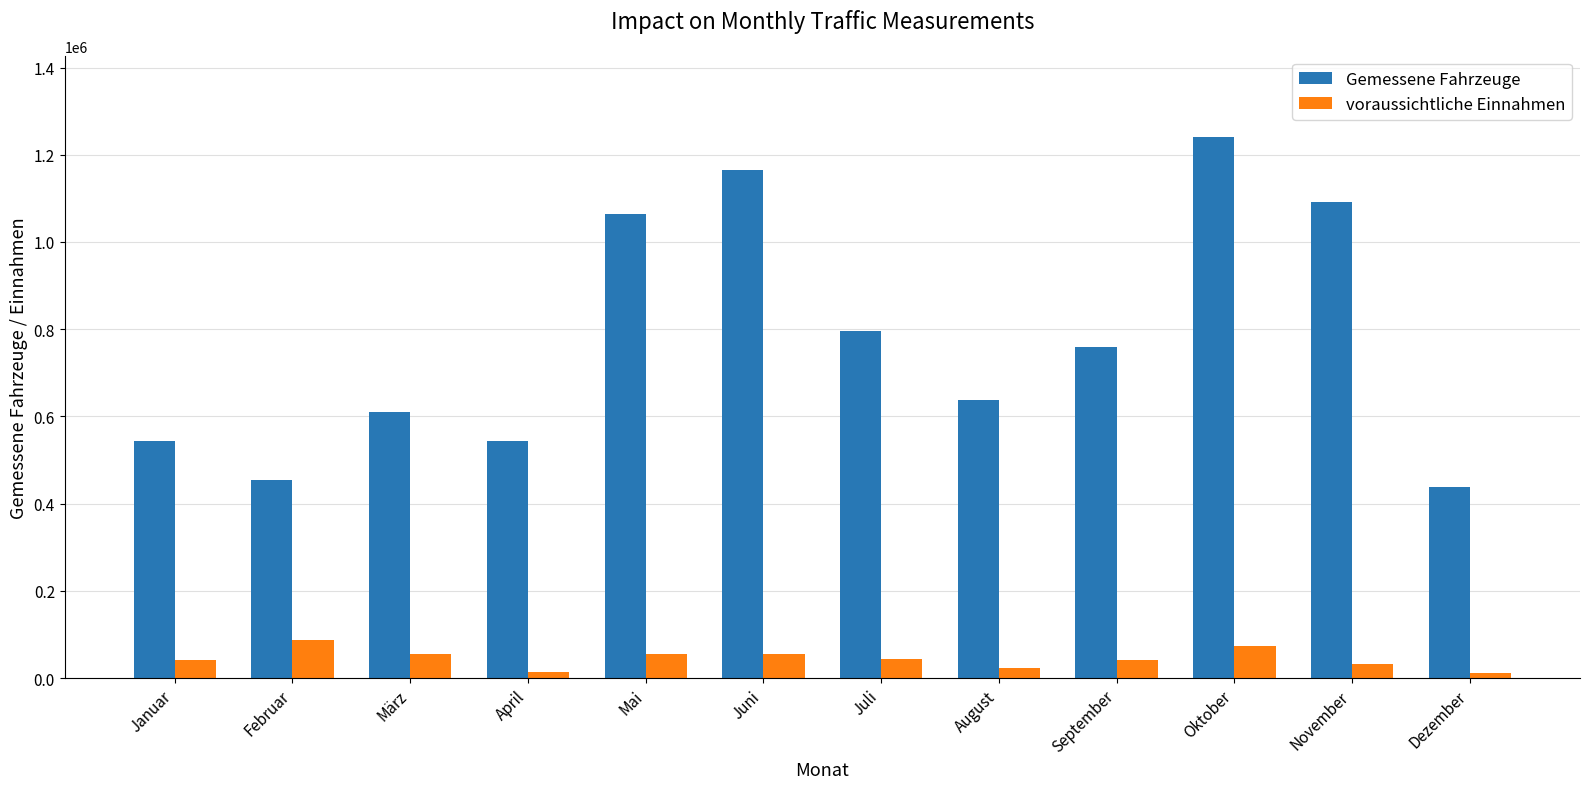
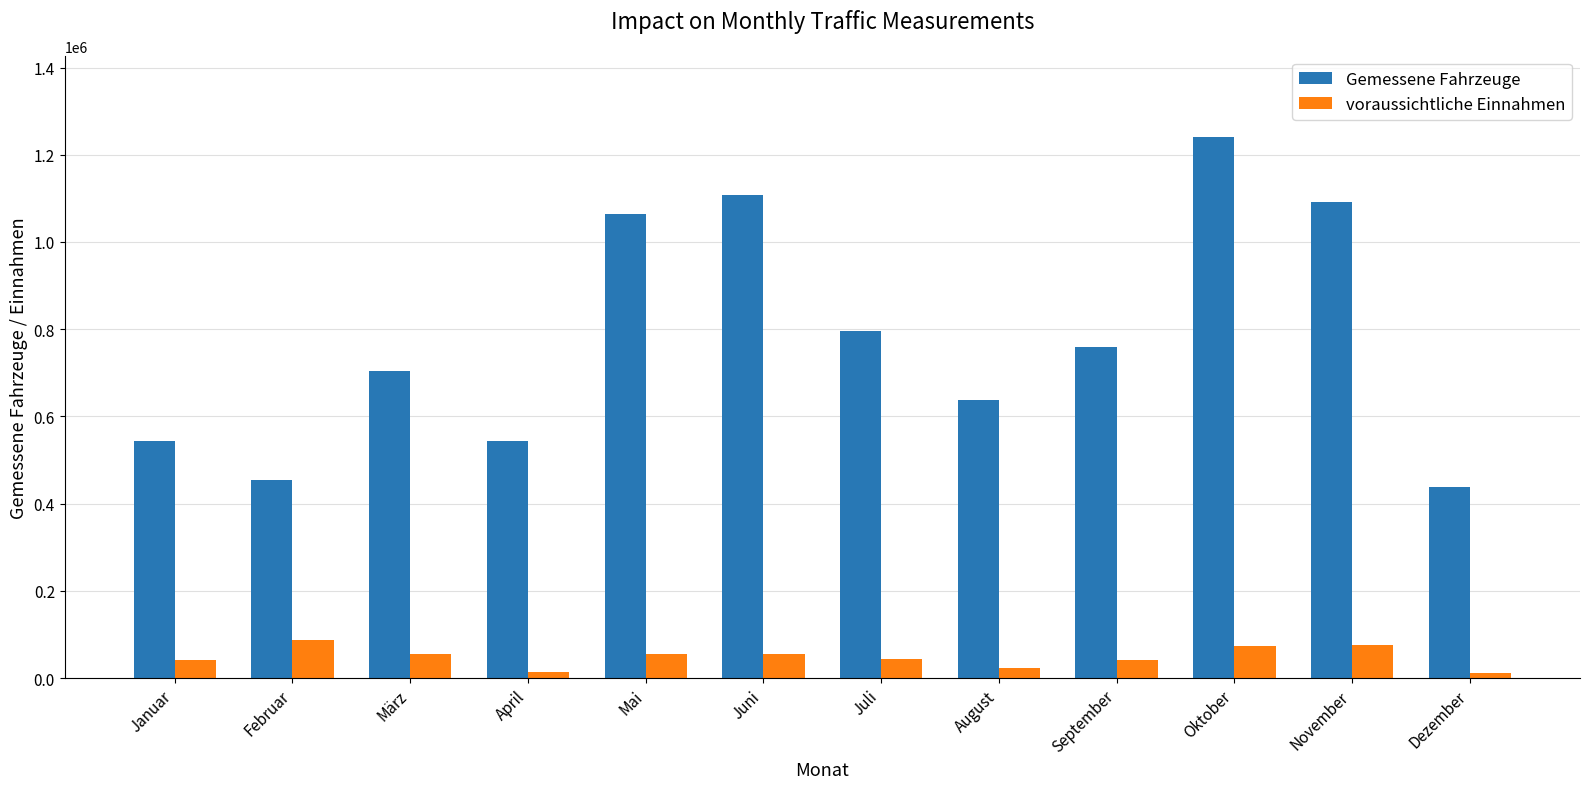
Gemessene Fahrzeuge, März: 610000 -> 700000
Gemessene Fahrzeuge, Juni: 1170000 -> 1110000
voraussichtliche Einnahmen, November: 30000 -> 80000
